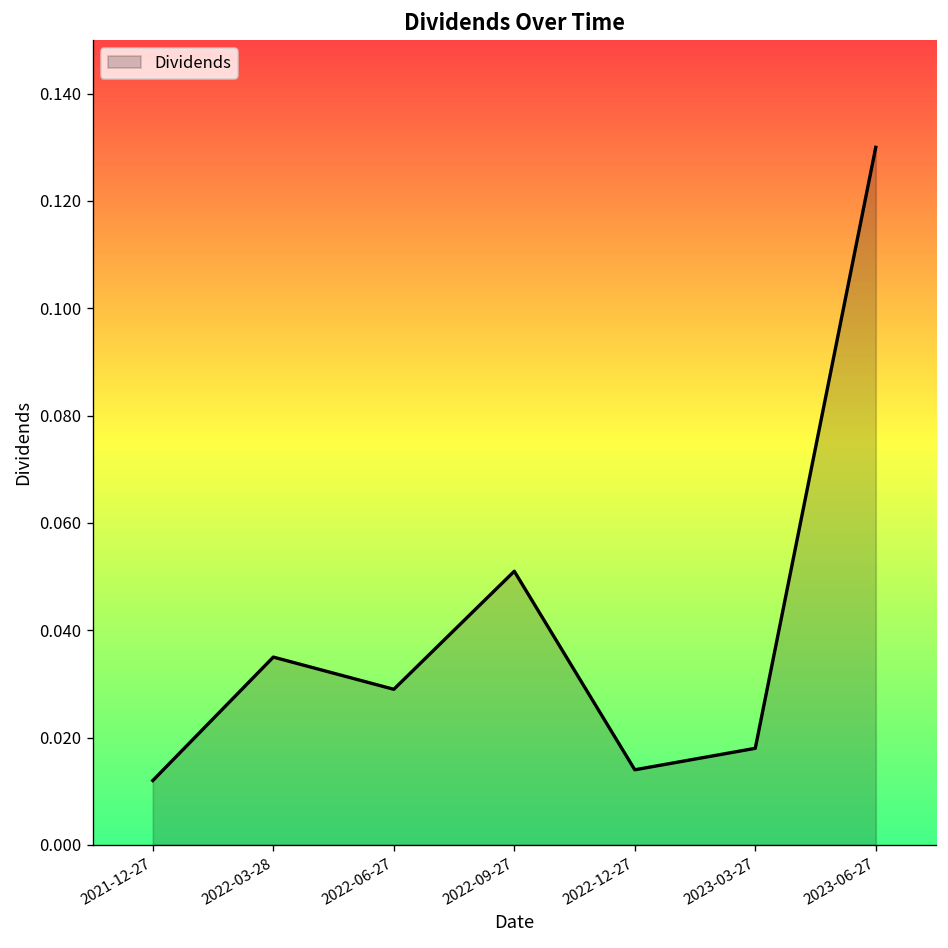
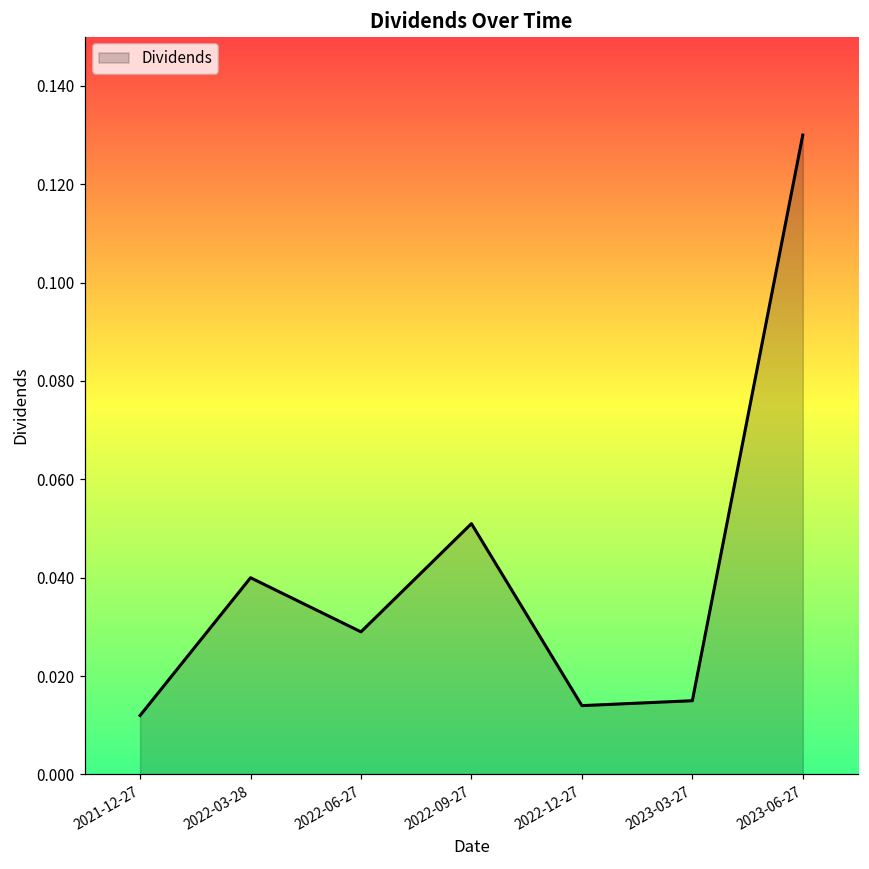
2022-03-28: 0.035 -> 0.040
2023-03-27: 0.018 -> 0.015
